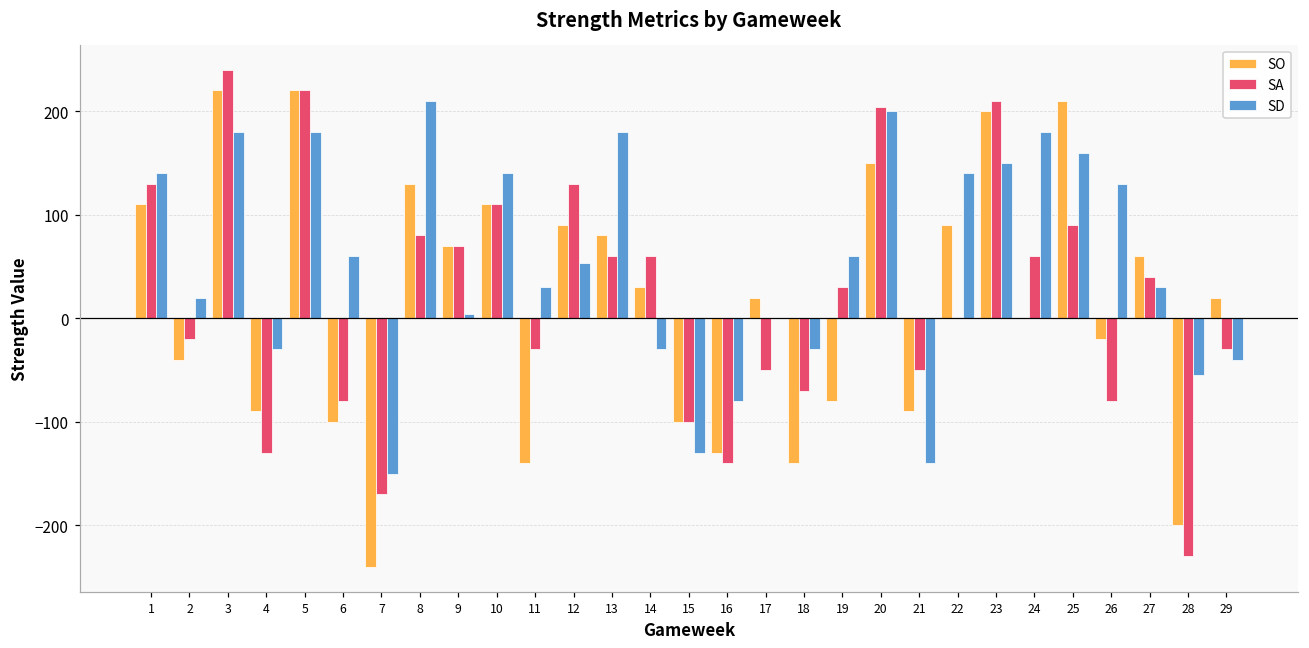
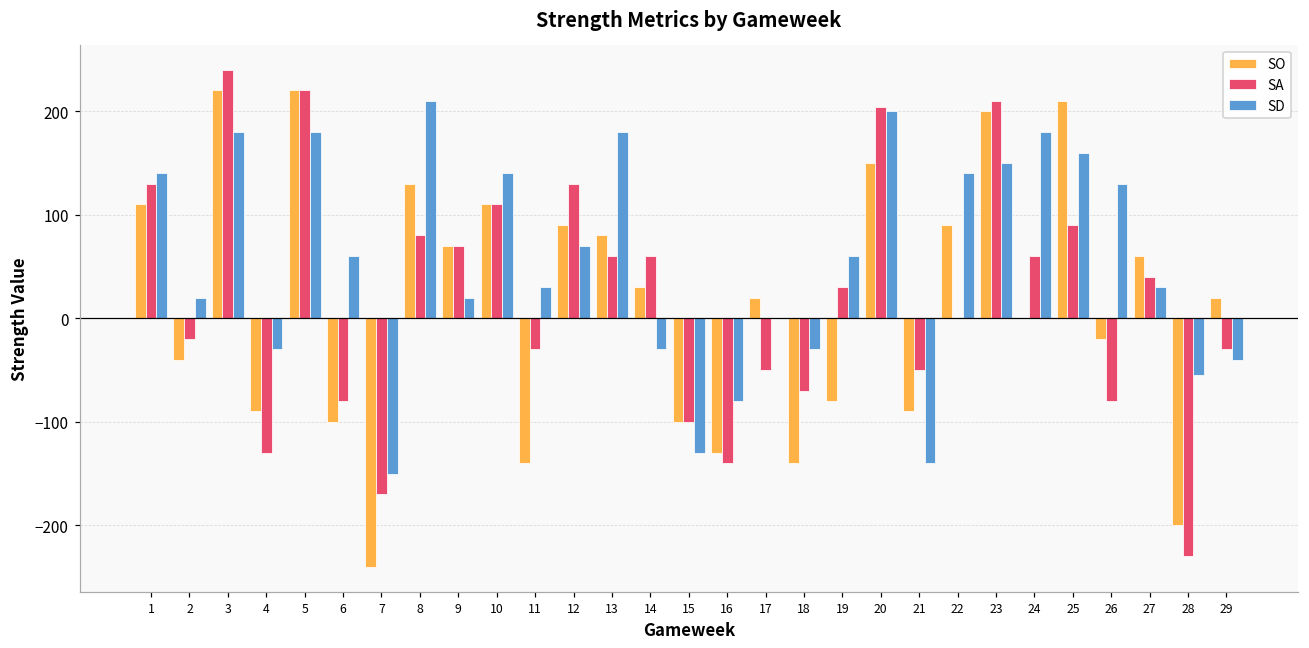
SD, 9: 0 -> 20
SD, 12: 50 -> 70
